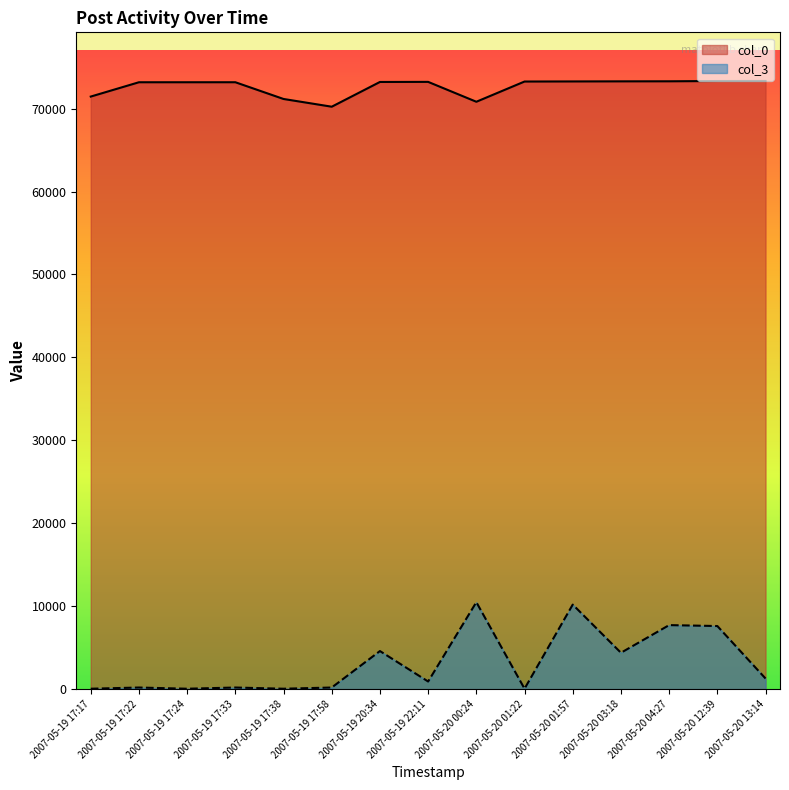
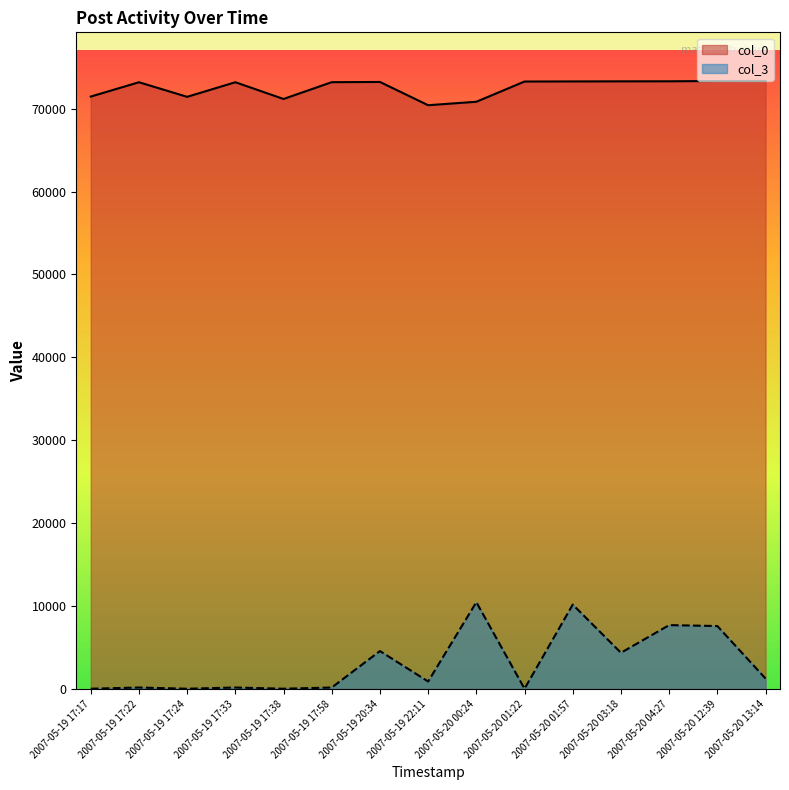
col_0, 2007-05-19 17:24: 73000 -> 71000
col_0, 2007-05-19 17:58: 70000 -> 73000
col_0, 2007-05-19 22:11: 73000 -> 70000
